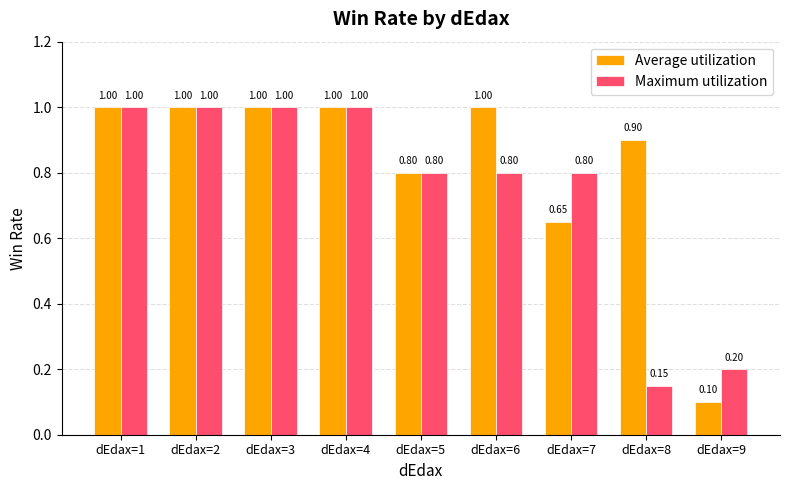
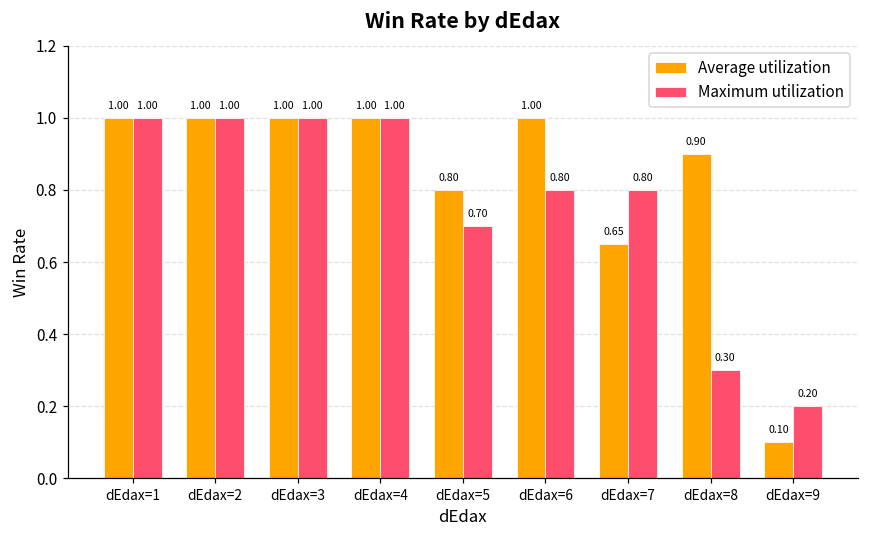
Maximum utilization, dEdax=5: 0.80 -> 0.70
Maximum utilization, dEdax=8: 0.15 -> 0.30
